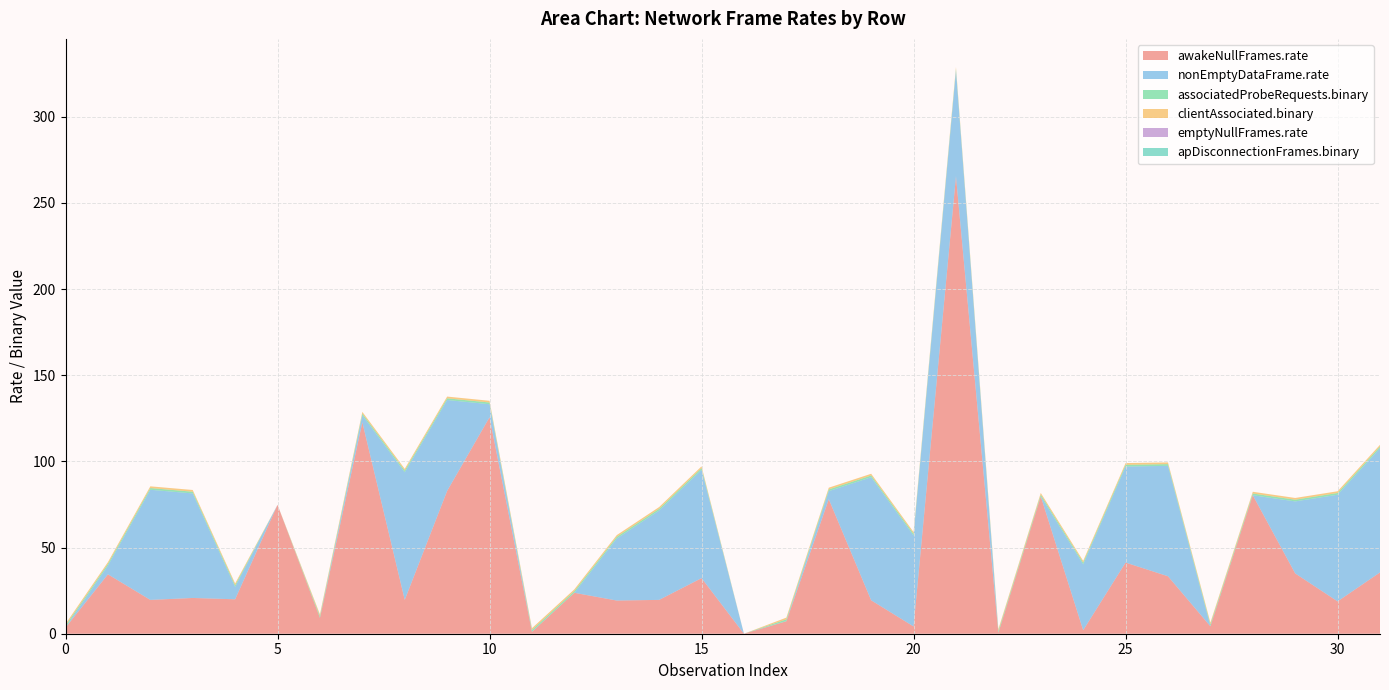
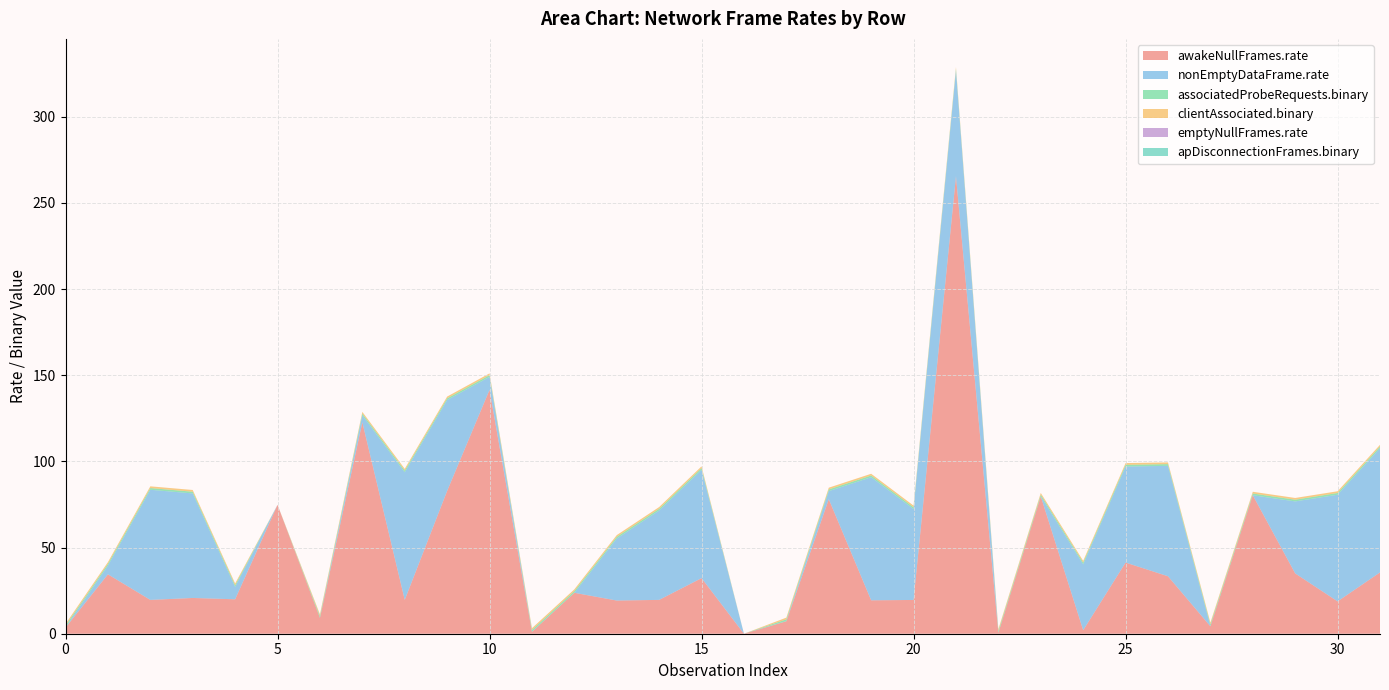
awakeNullFrames.rate, 10: 126 -> 142
awakeNullFrames.rate, 20: 4 -> 20
